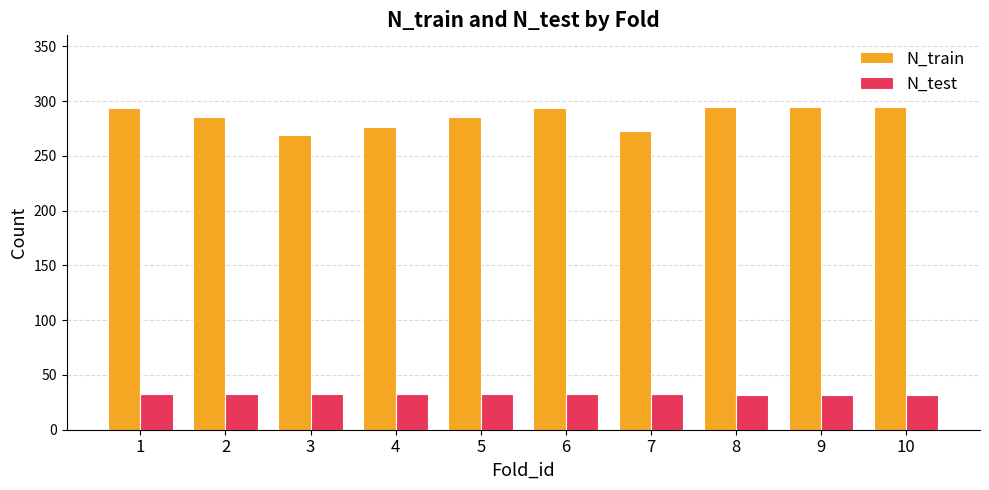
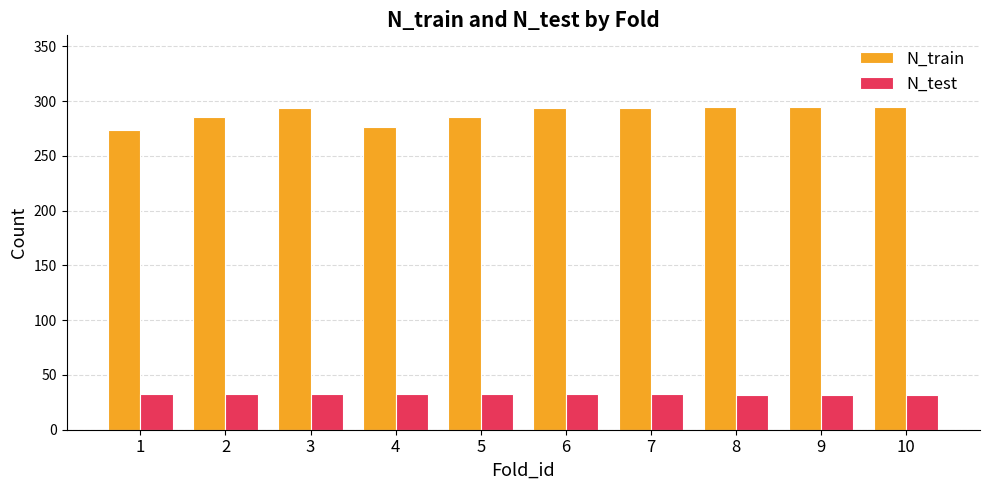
N_train, 1: 294 -> 274
N_train, 3: 269 -> 294
N_train, 7: 273 -> 294
